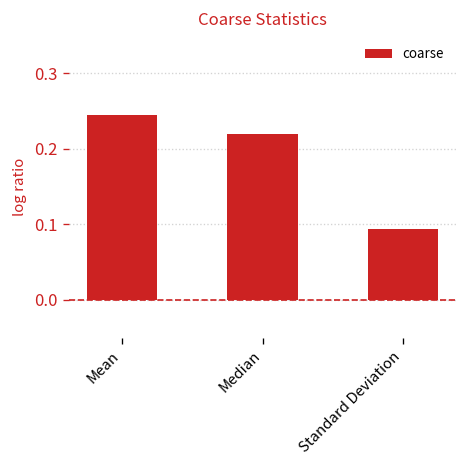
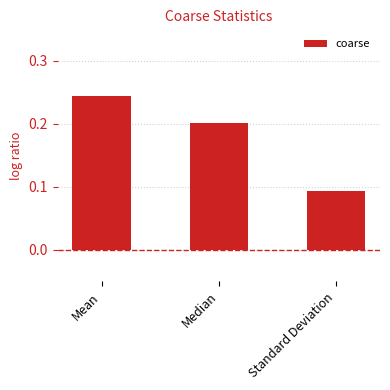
Median: 0.22 -> 0.20
